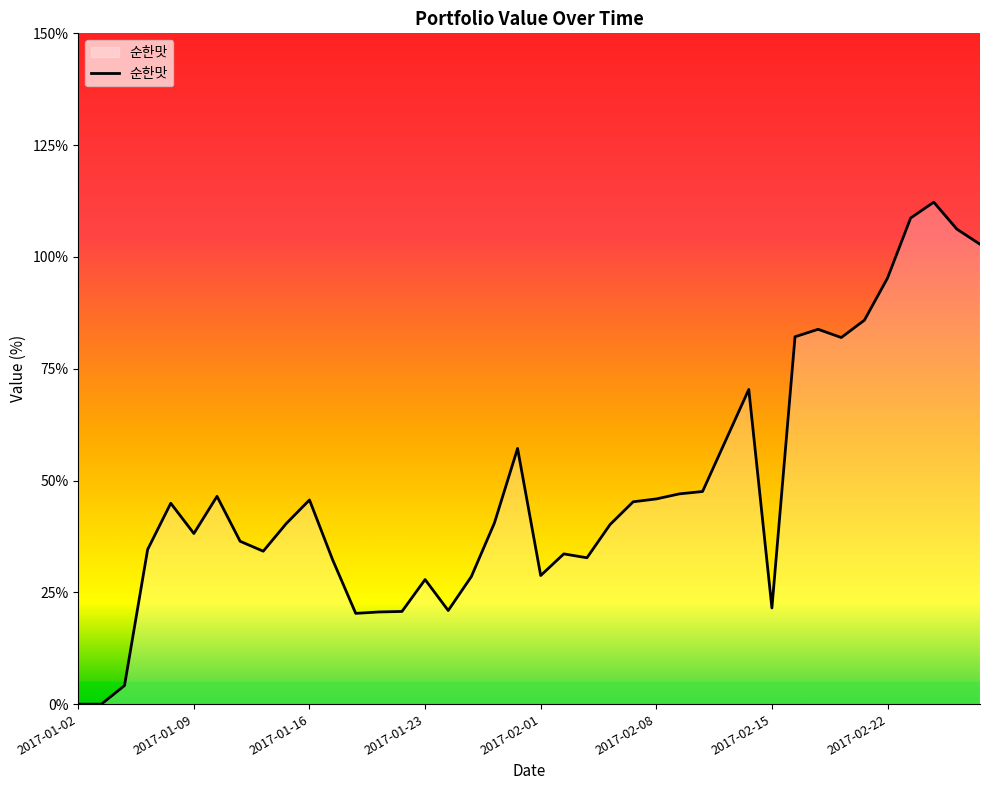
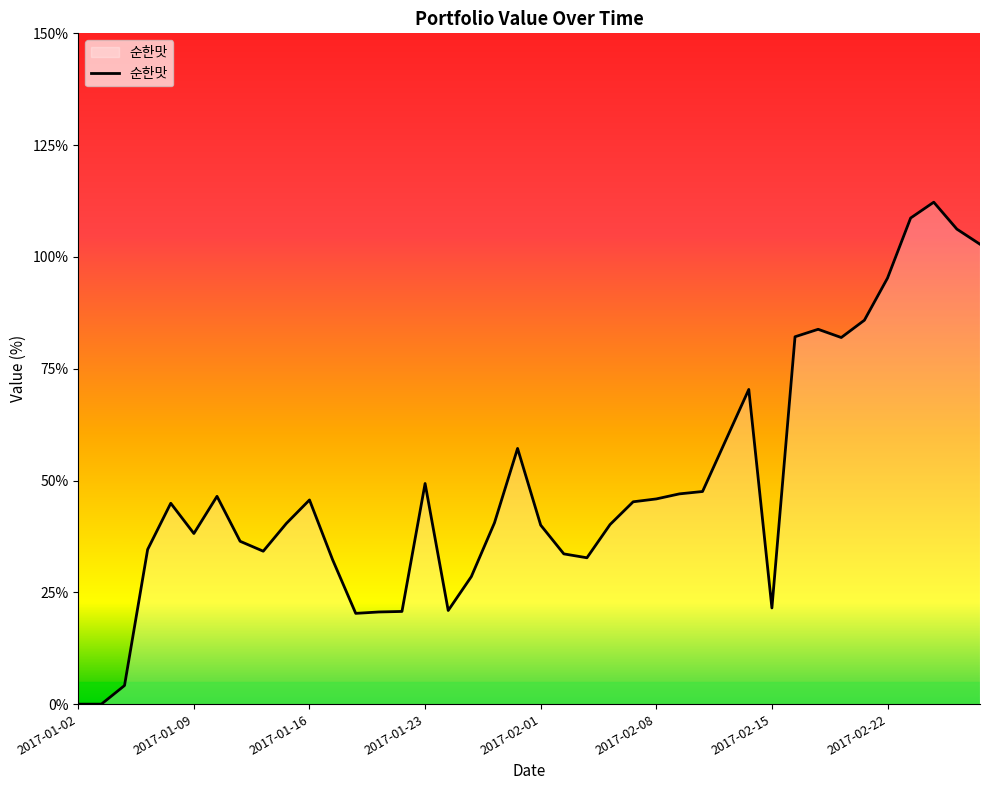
2017-01-23: 28% -> 49%
2017-02-01: 29% -> 40%
